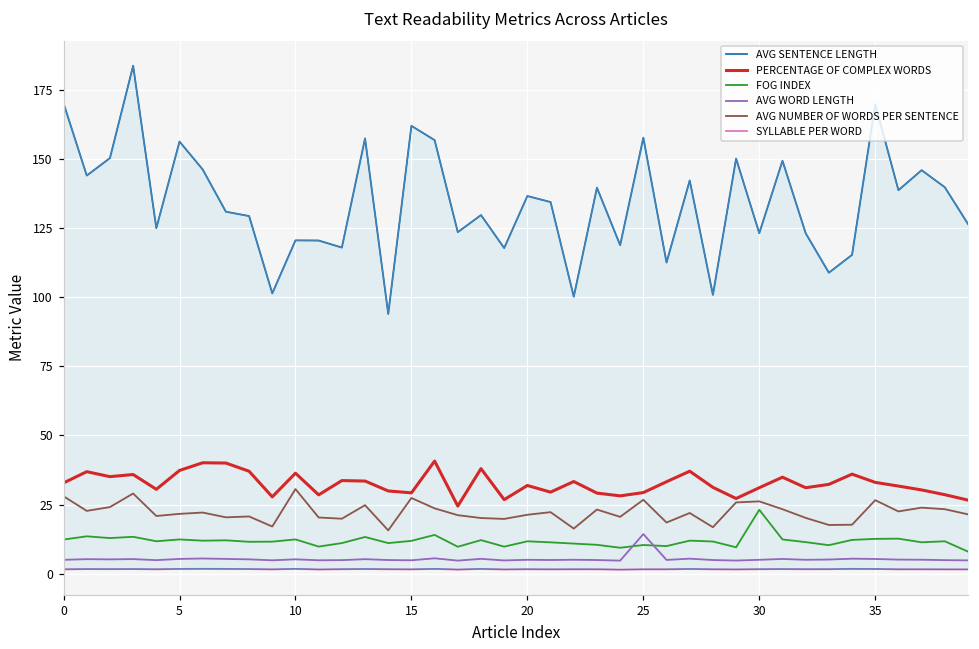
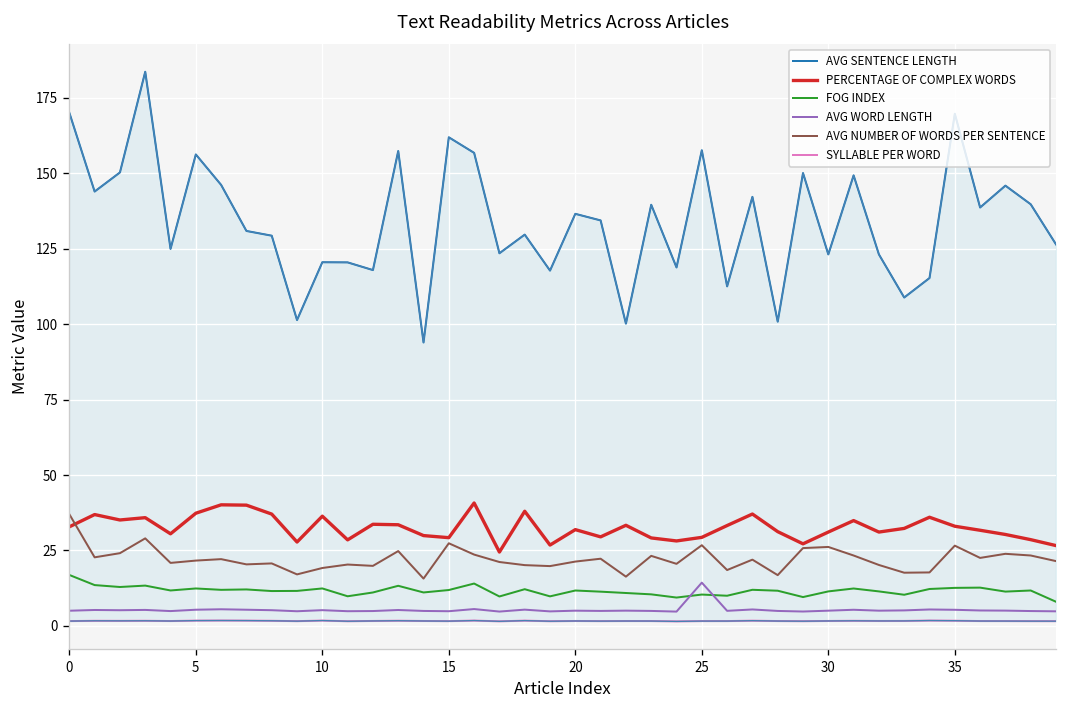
FOG INDEX, 0: 12 -> 17
AVG NUMBER OF WORDS PER SENTENCE, 0: 28 -> 37
AVG NUMBER OF WORDS PER SENTENCE, 10: 31 -> 19
FOG INDEX, 30: 23 -> 11
